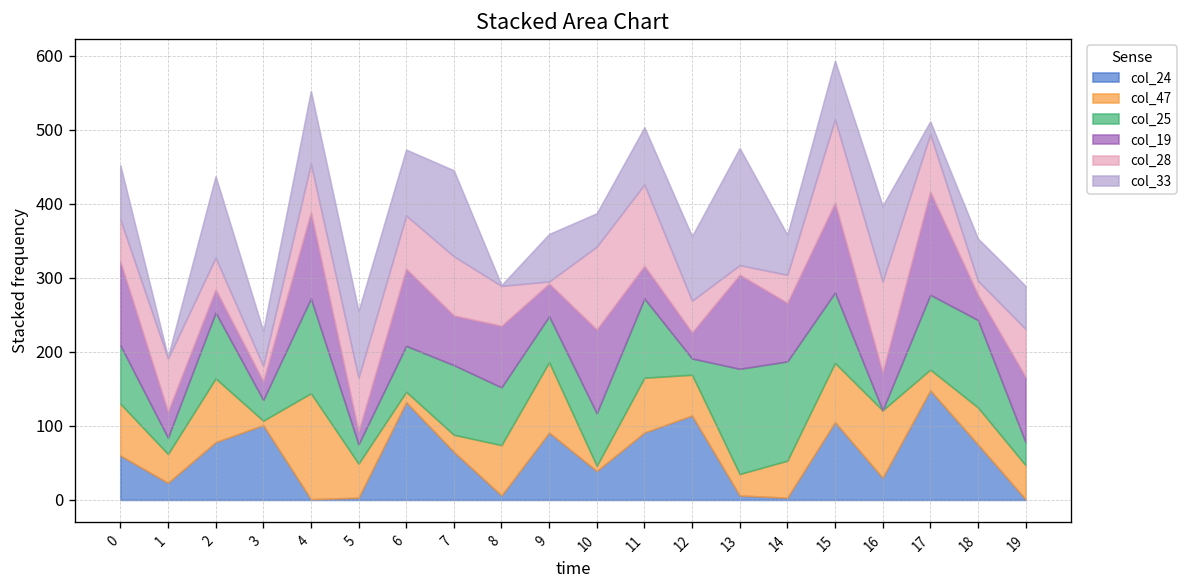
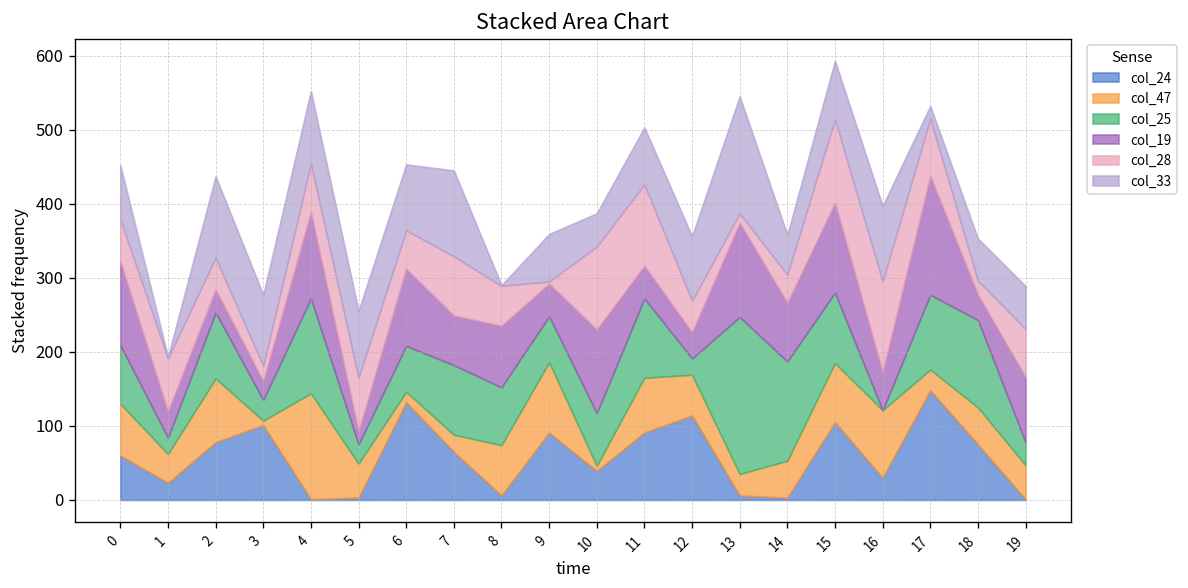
col_33, 3: 50 -> 100
col_28, 6: 70 -> 50
col_25, 13: 140 -> 210
col_19, 17: 140 -> 160
